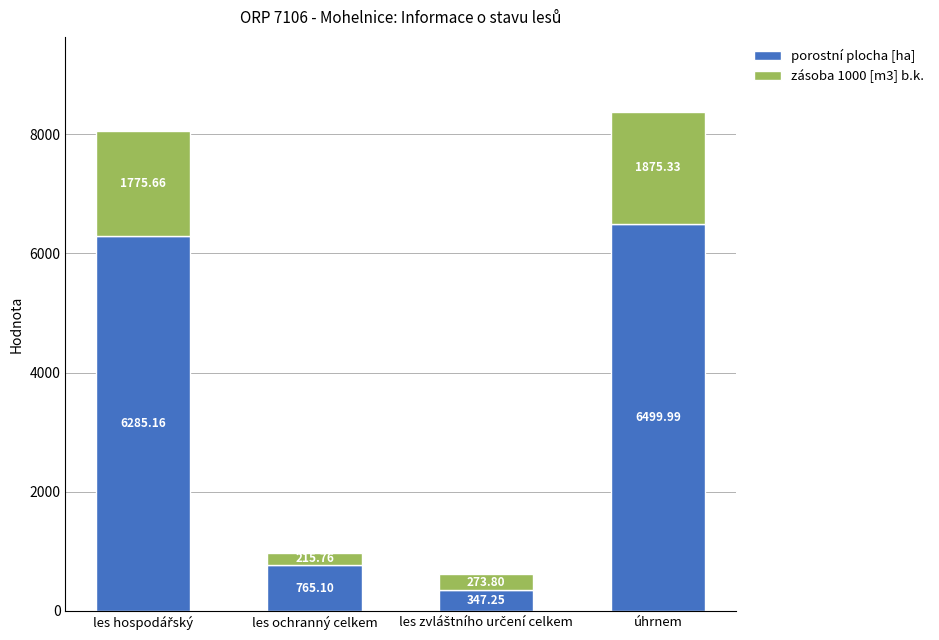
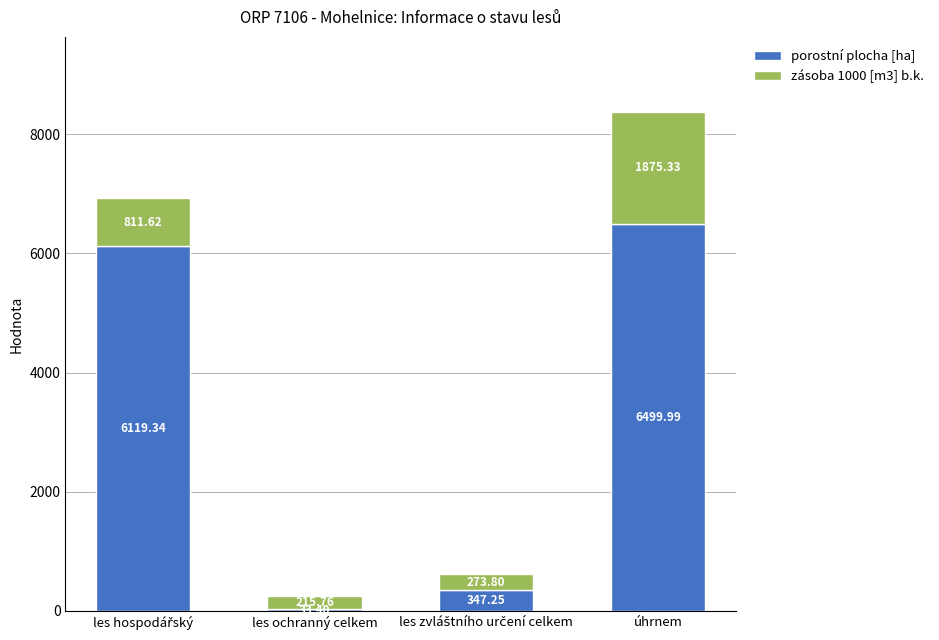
porostní plocha [ha], les hospodářský: 6285.16 -> 6119.34
zásoba 1000 [m3] b.k., les hospodářský: 1775.66 -> 811.62
porostní plocha [ha], les ochranný celkem: 800 -> 0
